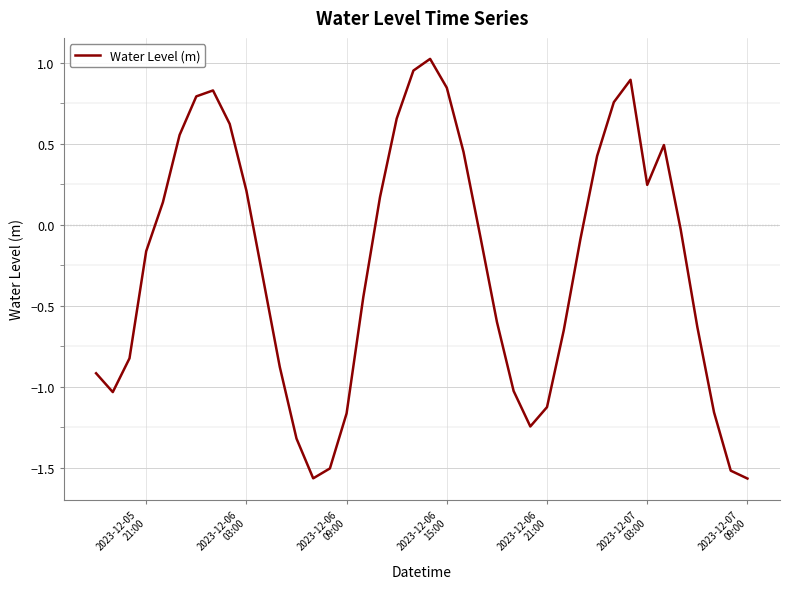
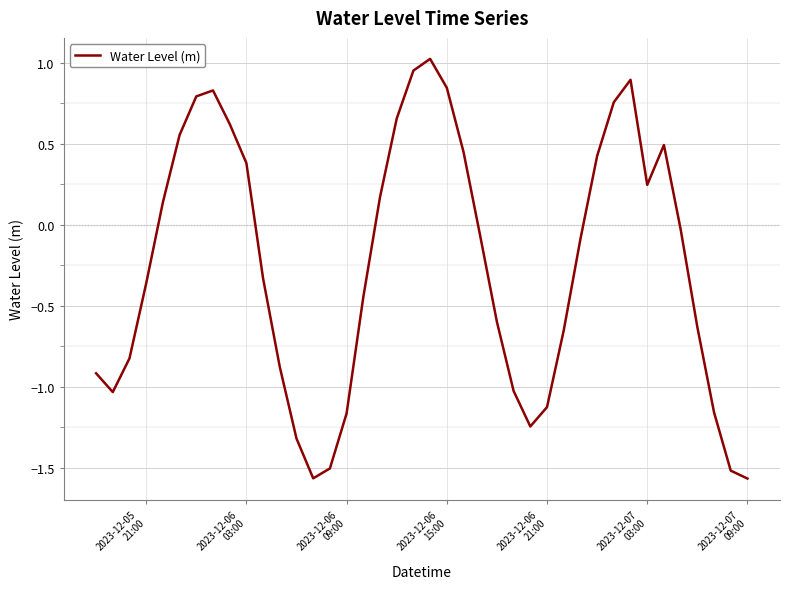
2023-12-05 21:00: -0.16 -> -0.36
2023-12-06 03:00: 0.21 -> 0.38
